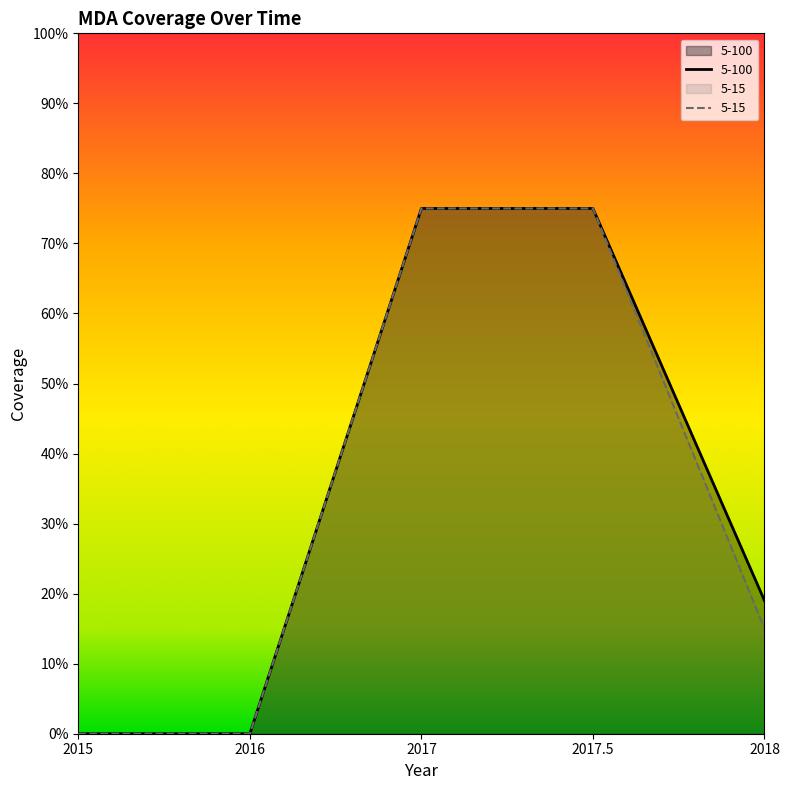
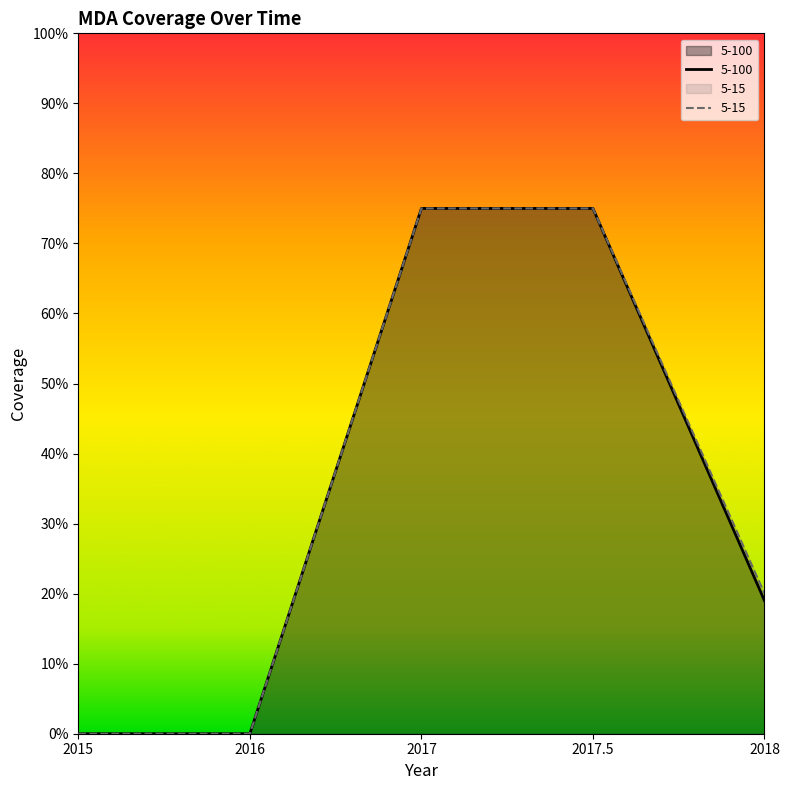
5-15, 2018: 15% -> 20%
